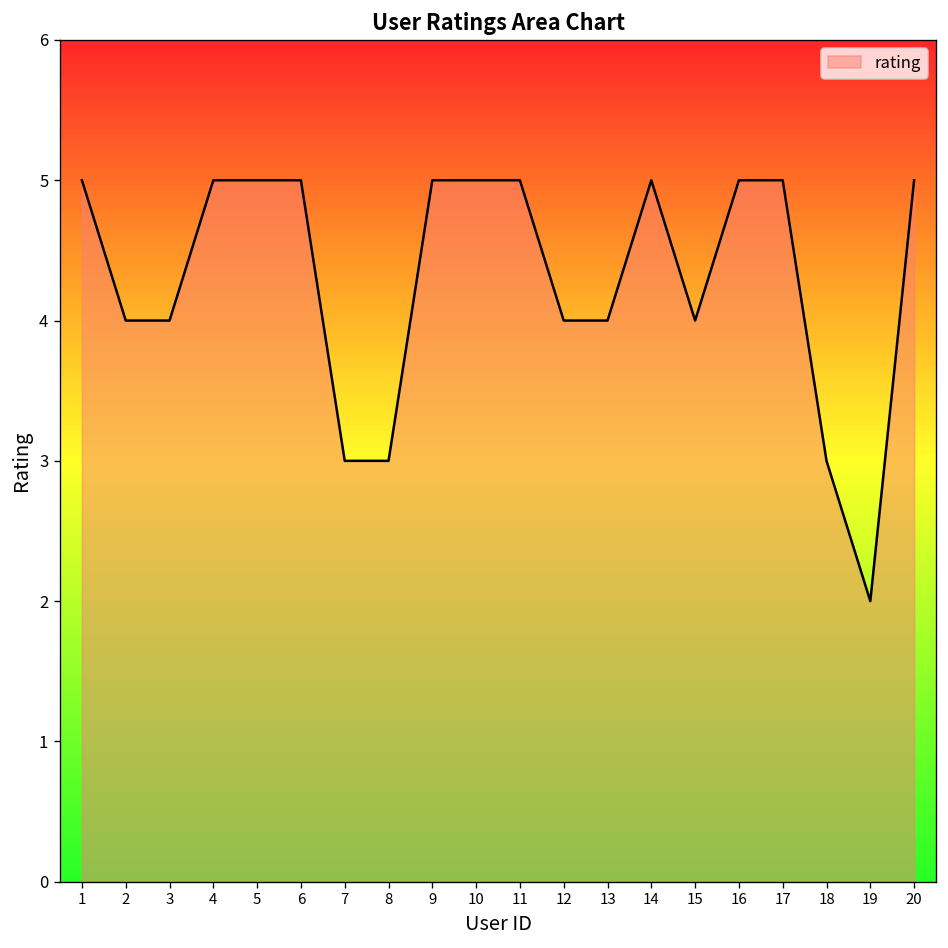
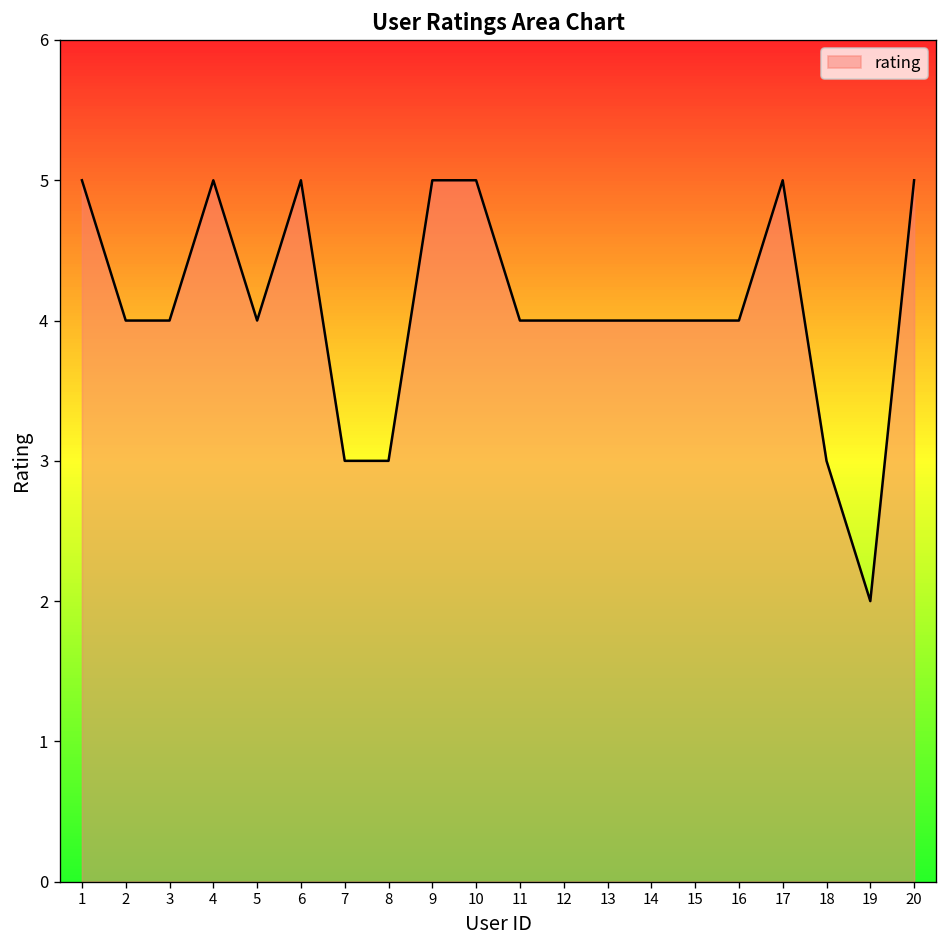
5: 5 -> 4
11: 5 -> 4
14: 5 -> 4
16: 5 -> 4
